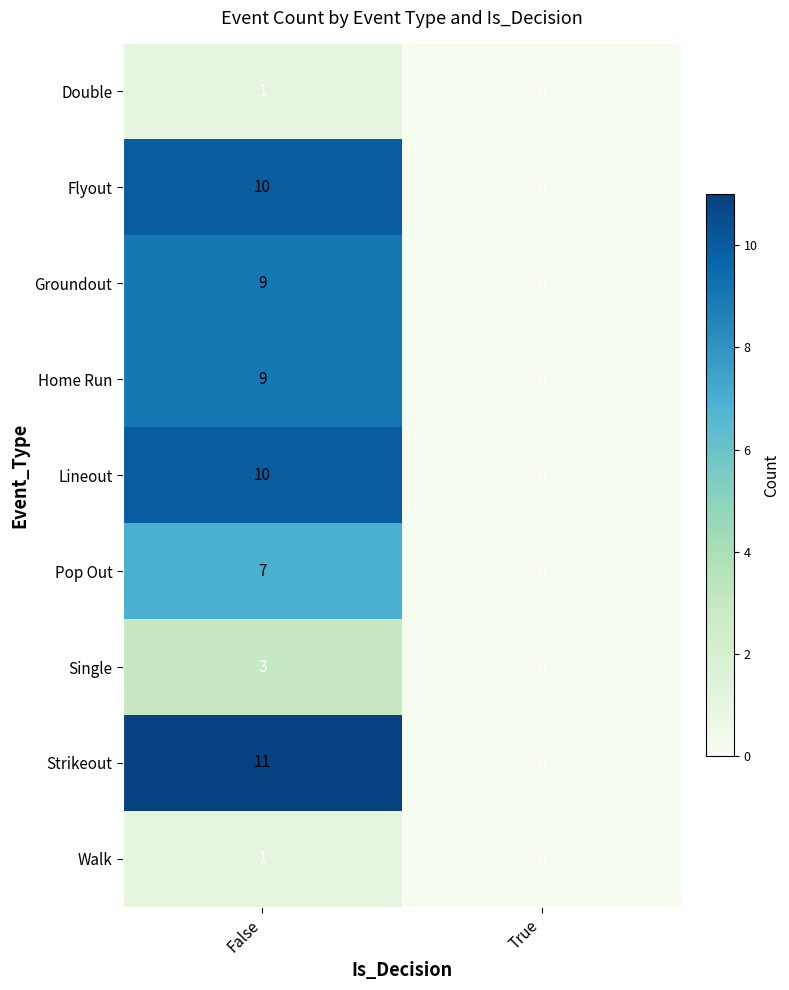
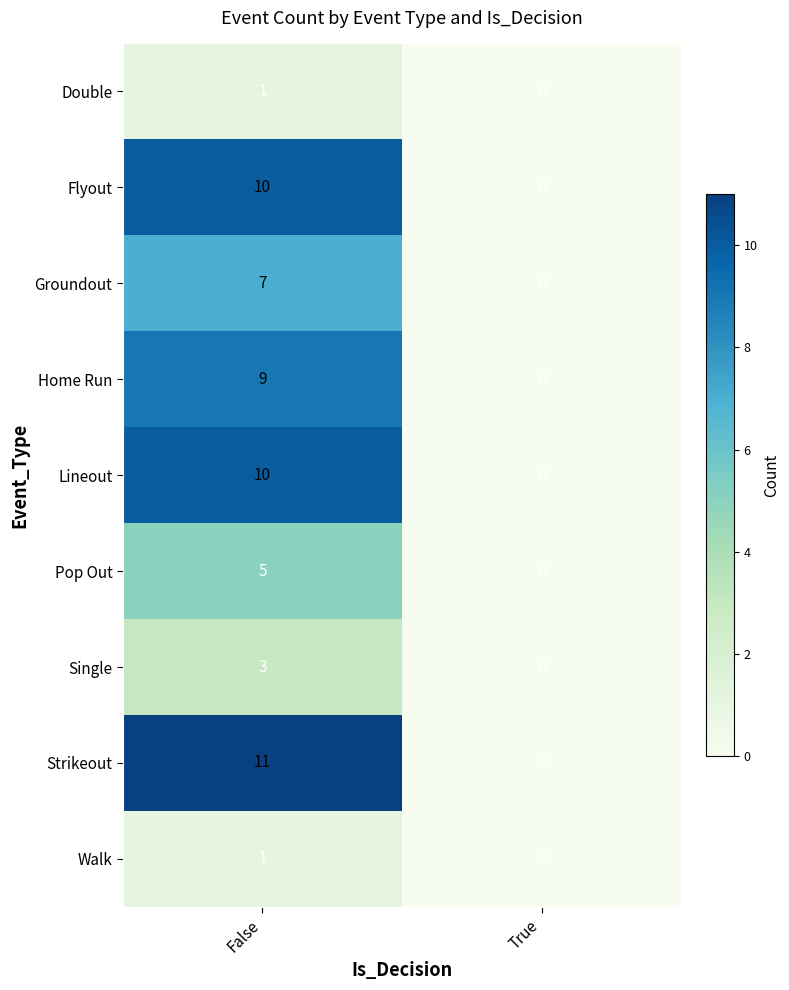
Groundout, False: 9 -> 7
Pop Out, False: 7 -> 5
